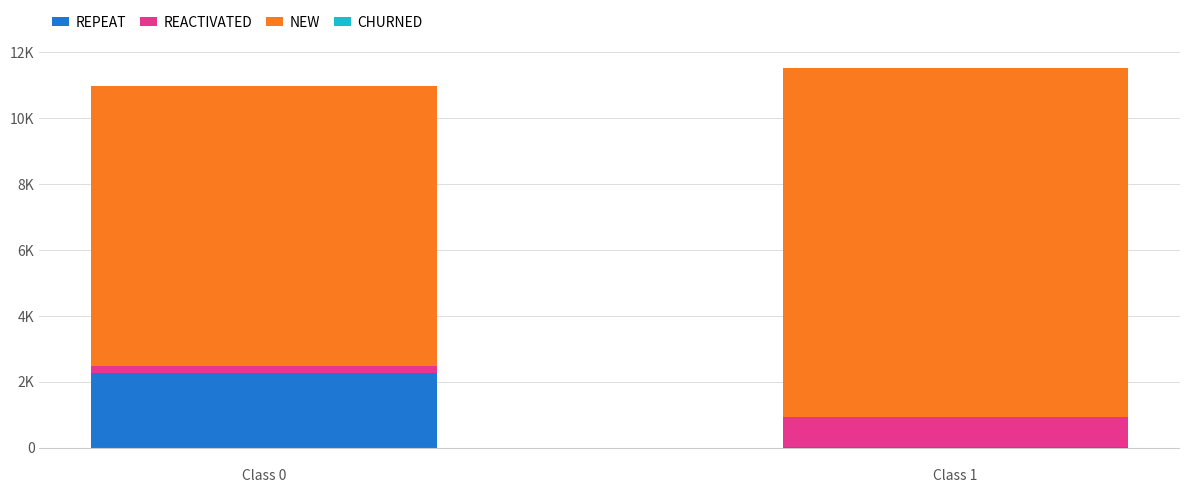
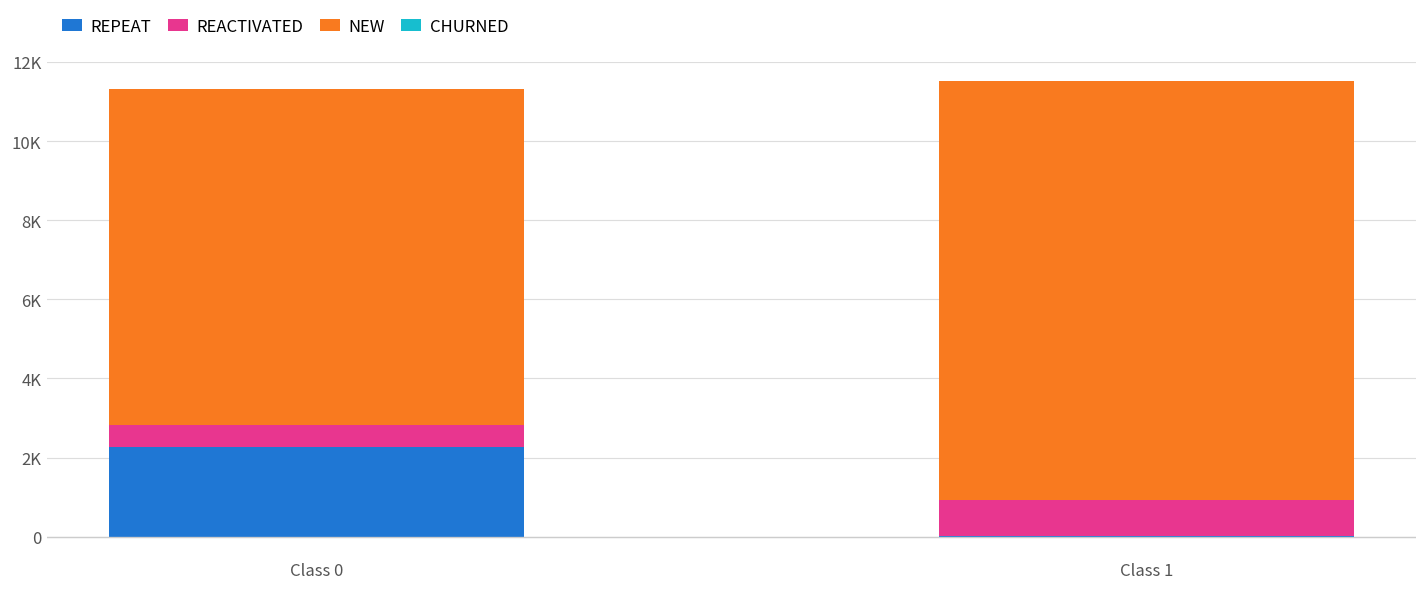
REACTIVATED, Class 0: 200 -> 600
